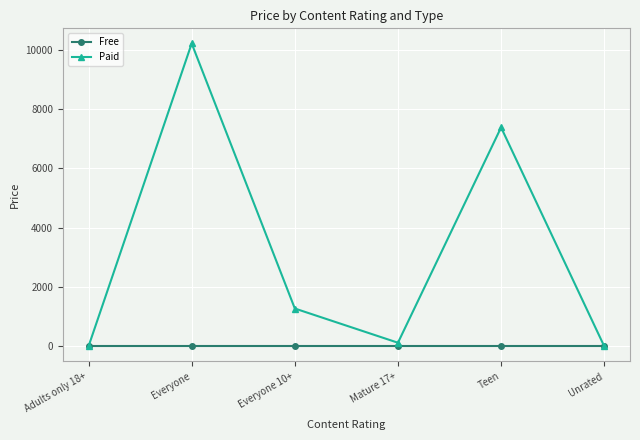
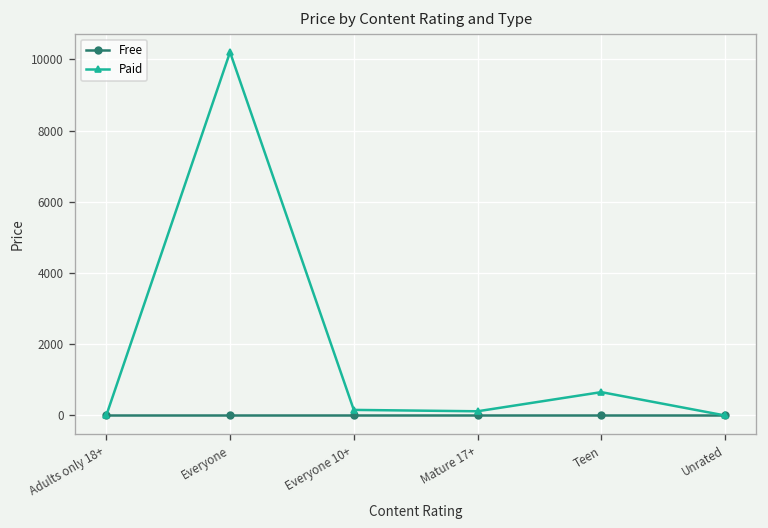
Paid, Everyone 10+: 1300 -> 200
Paid, Teen: 7400 -> 700
